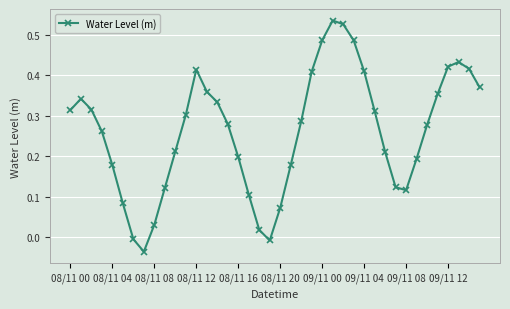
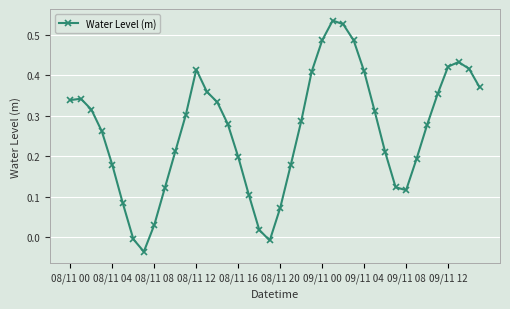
08/11 00: 0.31 -> 0.34
